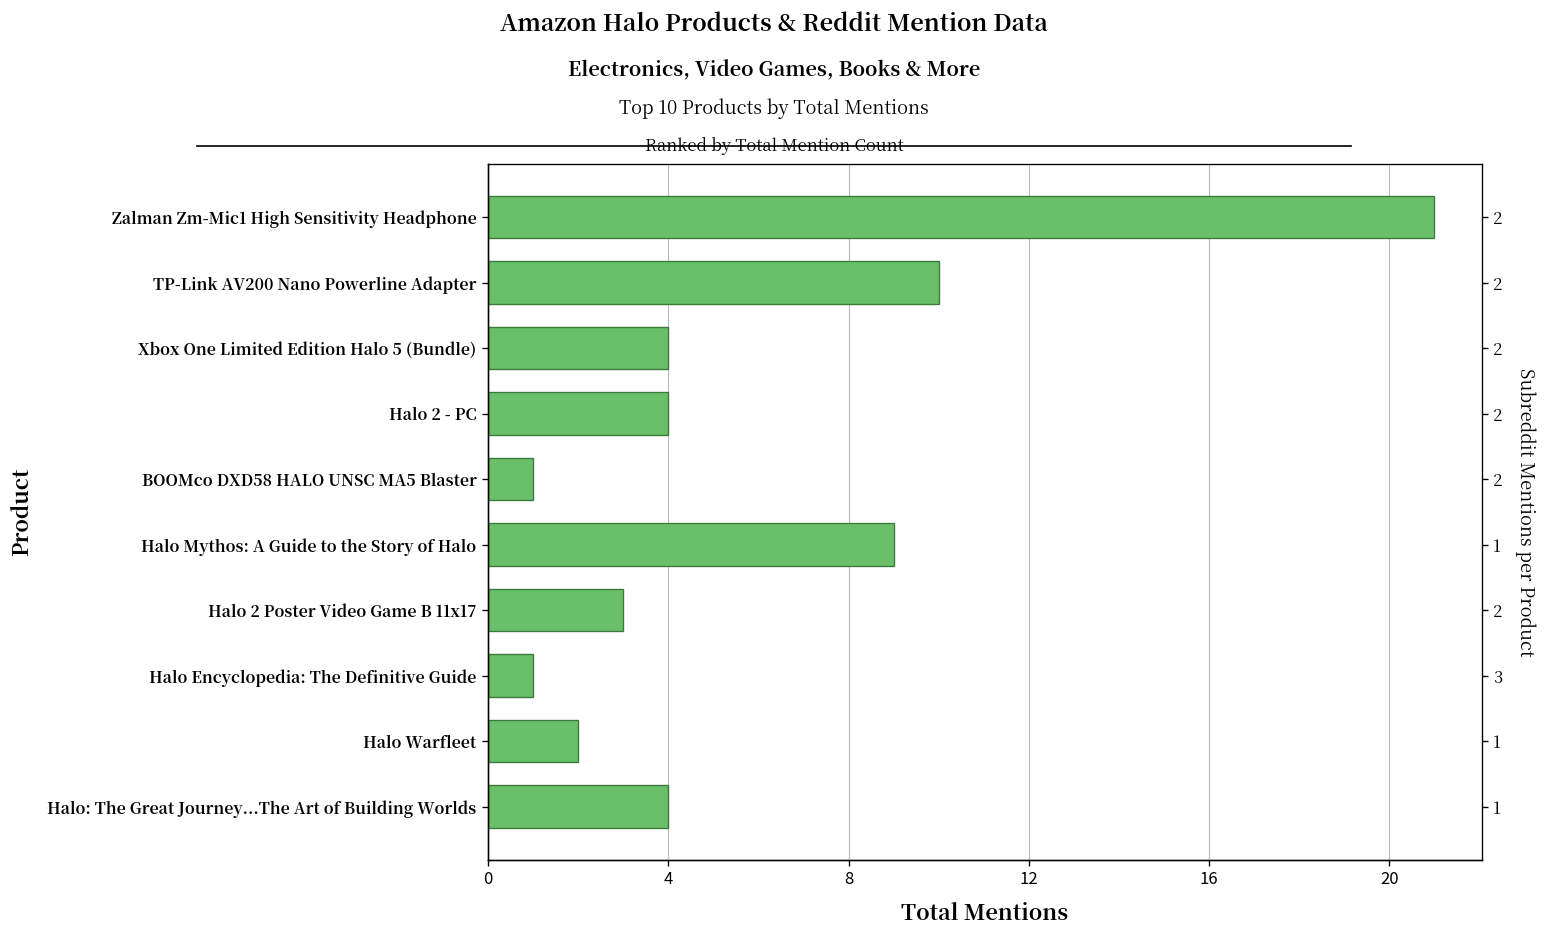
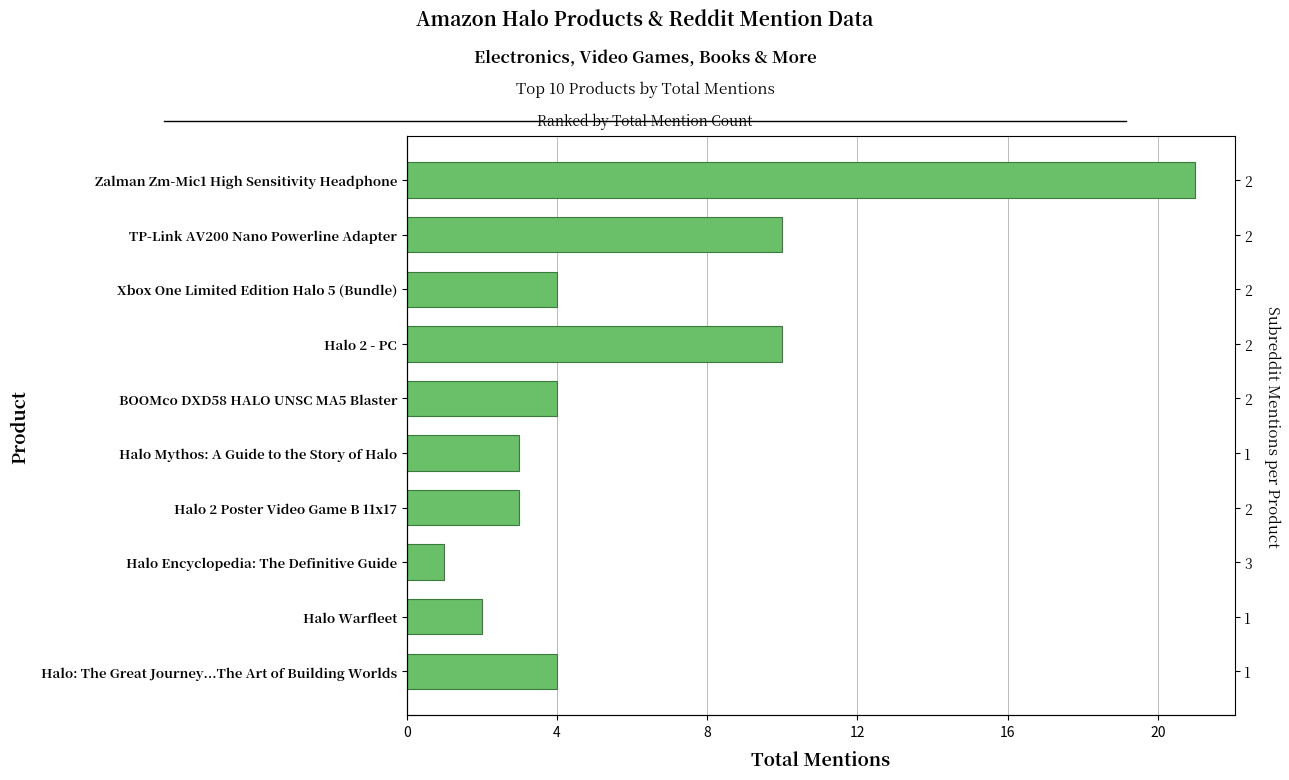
Halo 2 - PC: 4 -> 10
BOOMco DXD58 HALO UNSC MA5 Blaster: 1 -> 4
Halo Mythos: A Guide to the Story of Halo: 9 -> 3
